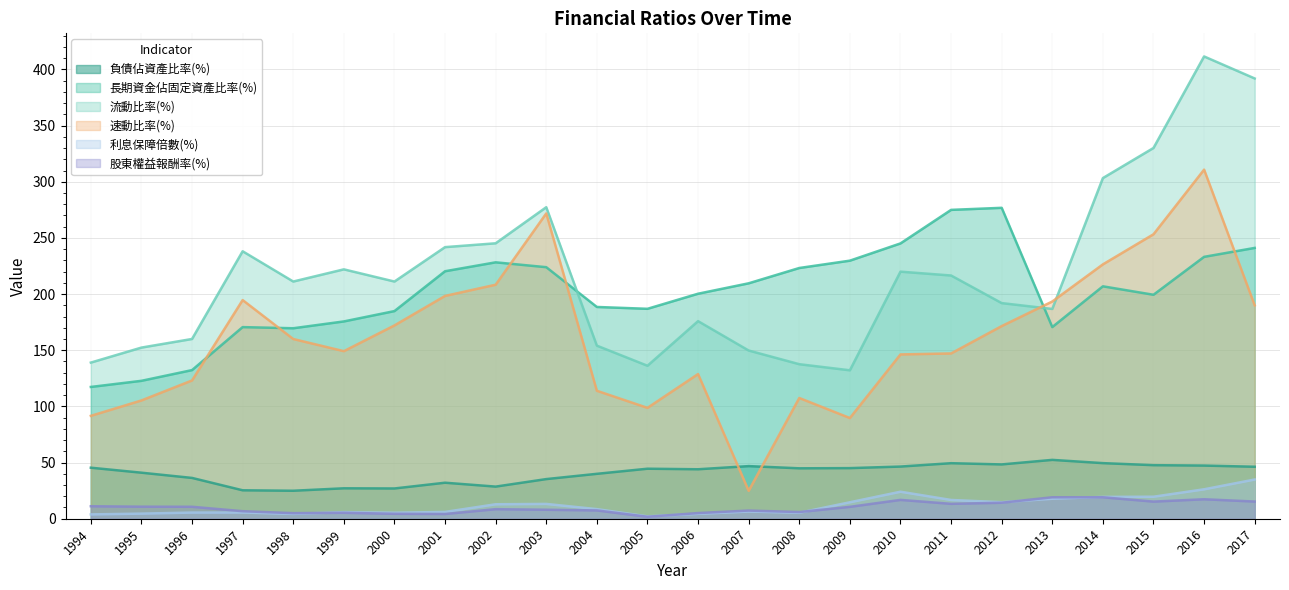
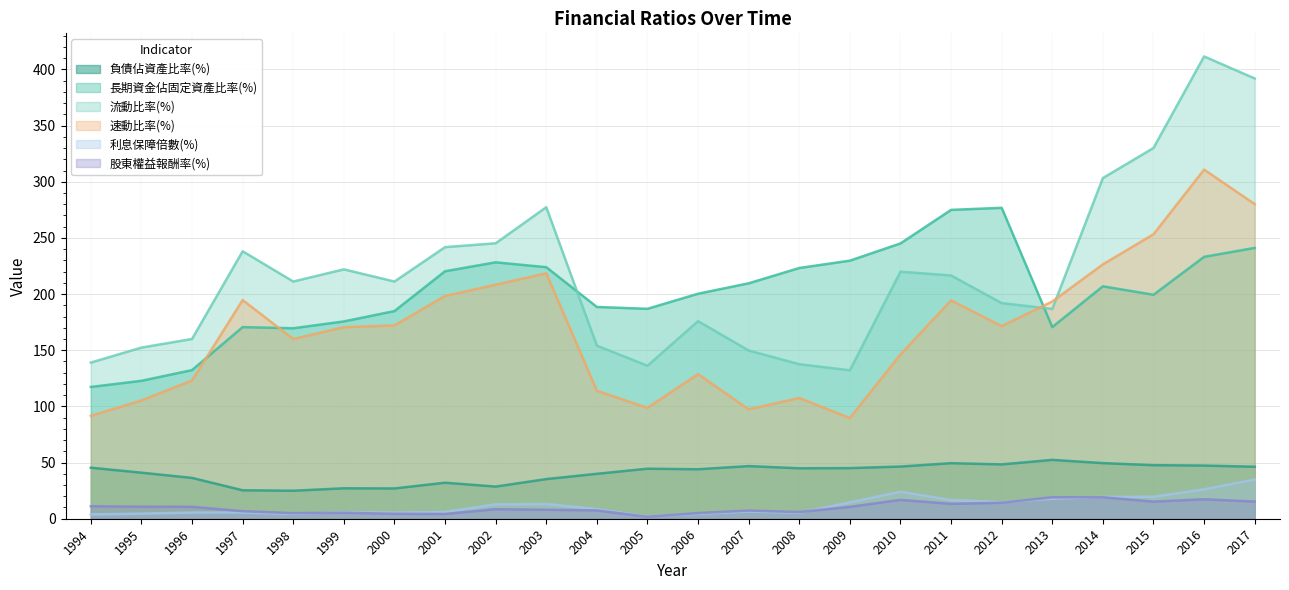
速動比率(%), 1999: 149 -> 171
速動比率(%), 2003: 272 -> 219
速動比率(%), 2007: 25 -> 97
速動比率(%), 2011: 147 -> 194
速動比率(%), 2017: 190 -> 280
